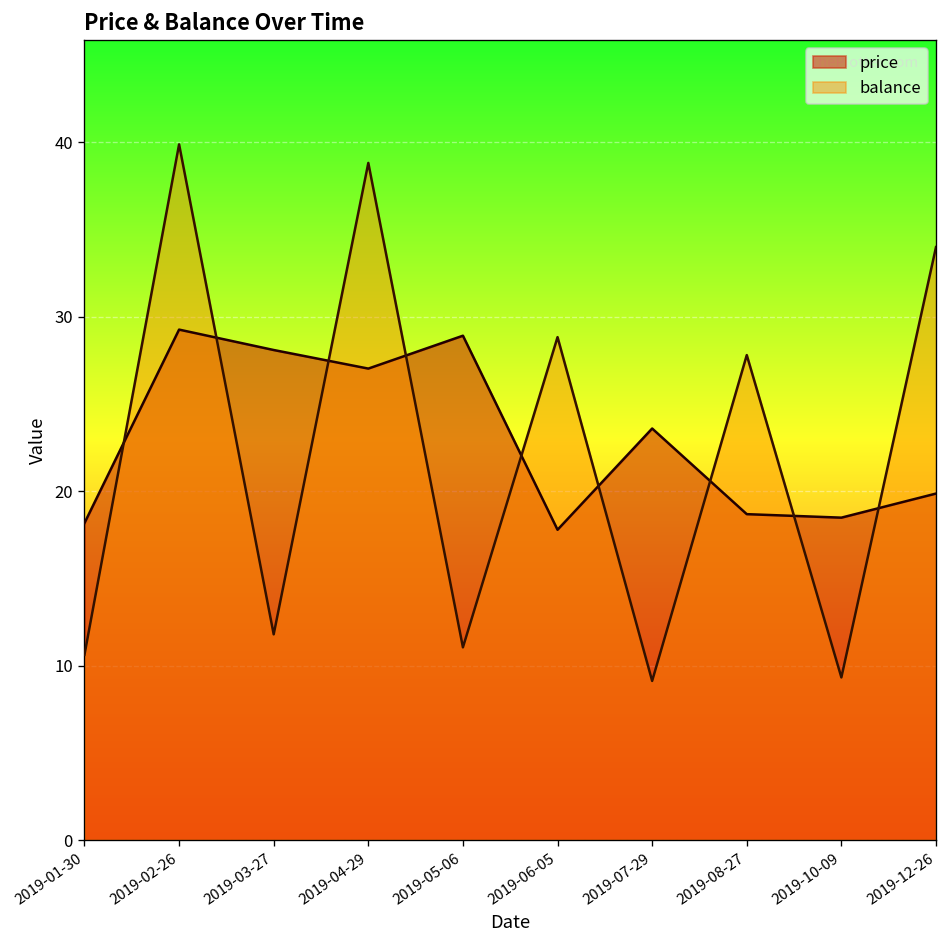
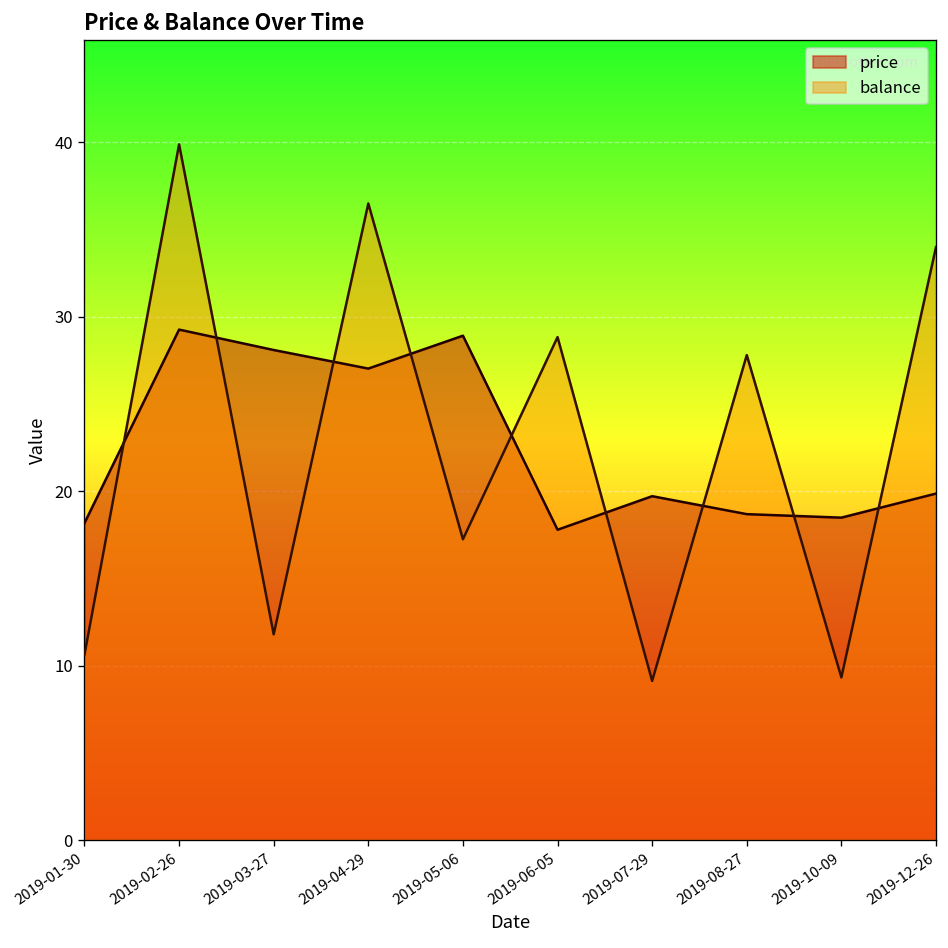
balance, 2019-04-29: 38.8 -> 36.5
balance, 2019-05-06: 11.0 -> 17.2
price, 2019-07-29: 23.6 -> 19.7
